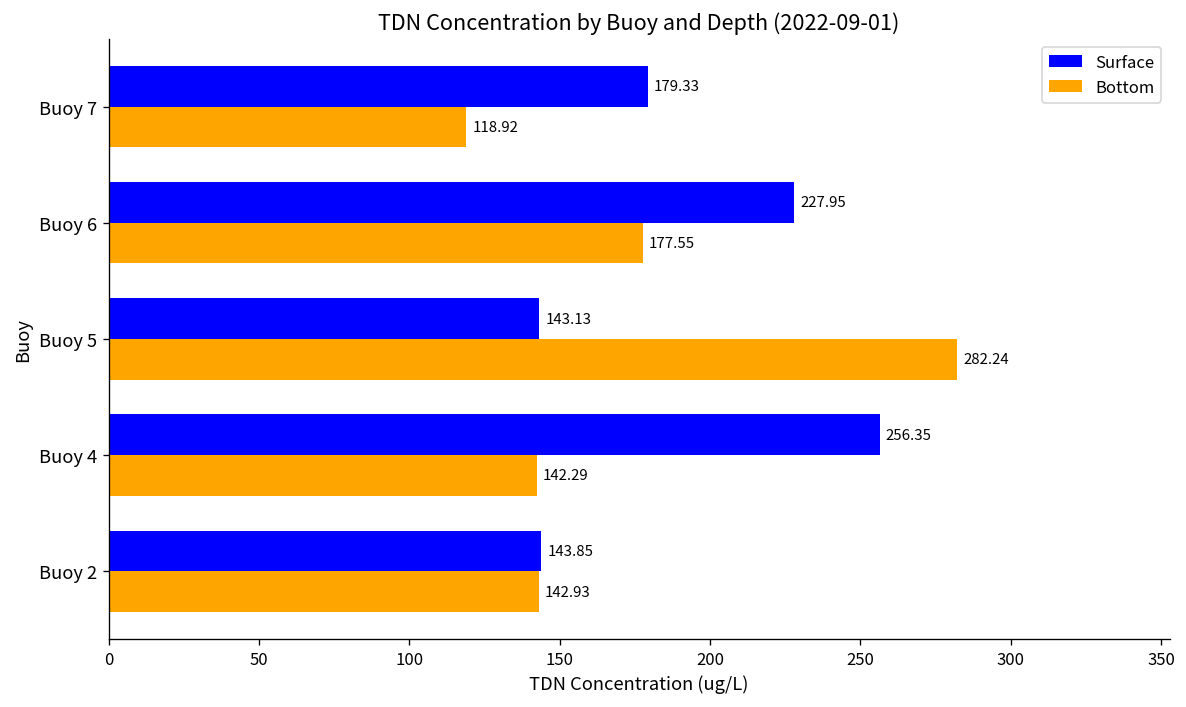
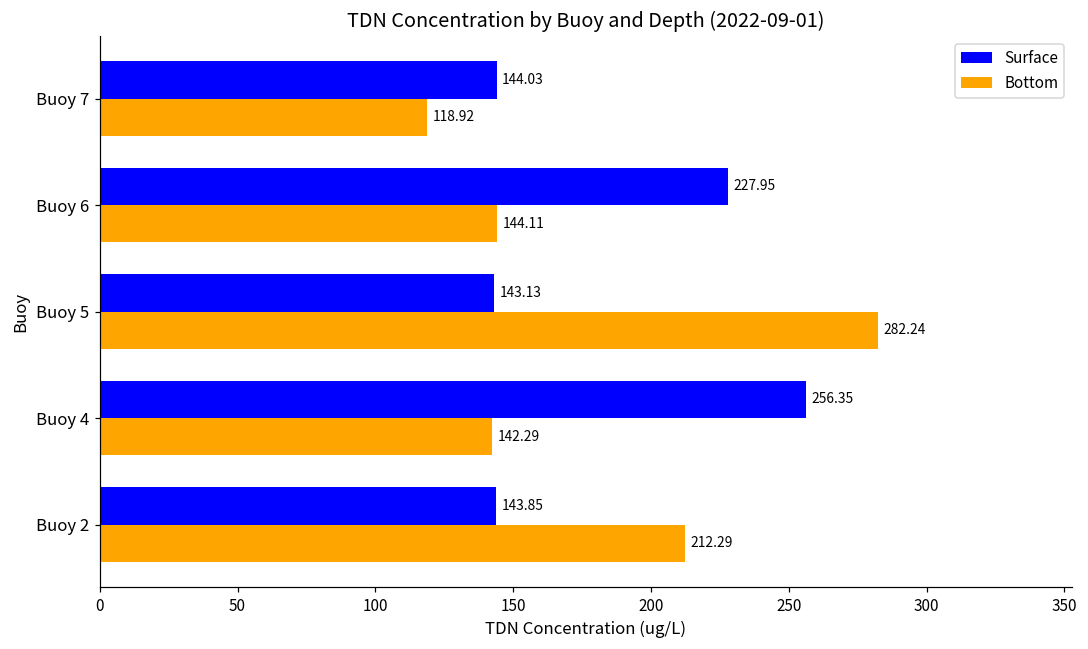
Surface, Buoy 7: 179.33 -> 144.03
Bottom, Buoy 6: 177.55 -> 144.11
Bottom, Buoy 2: 142.93 -> 212.29
